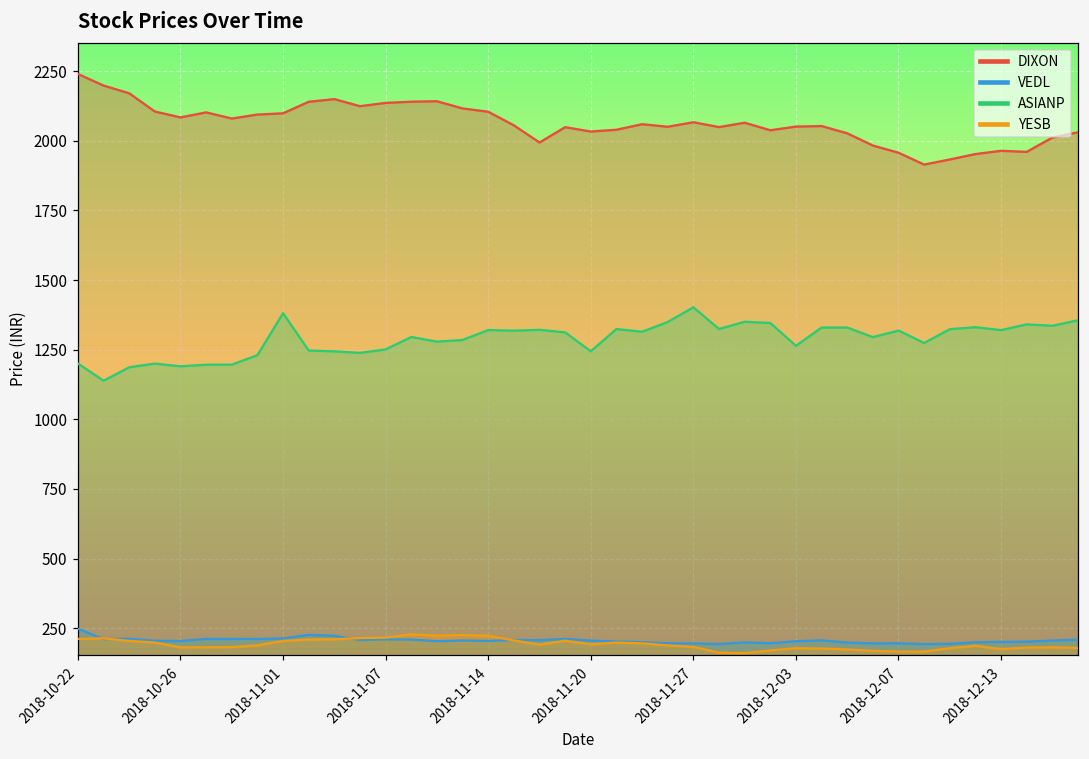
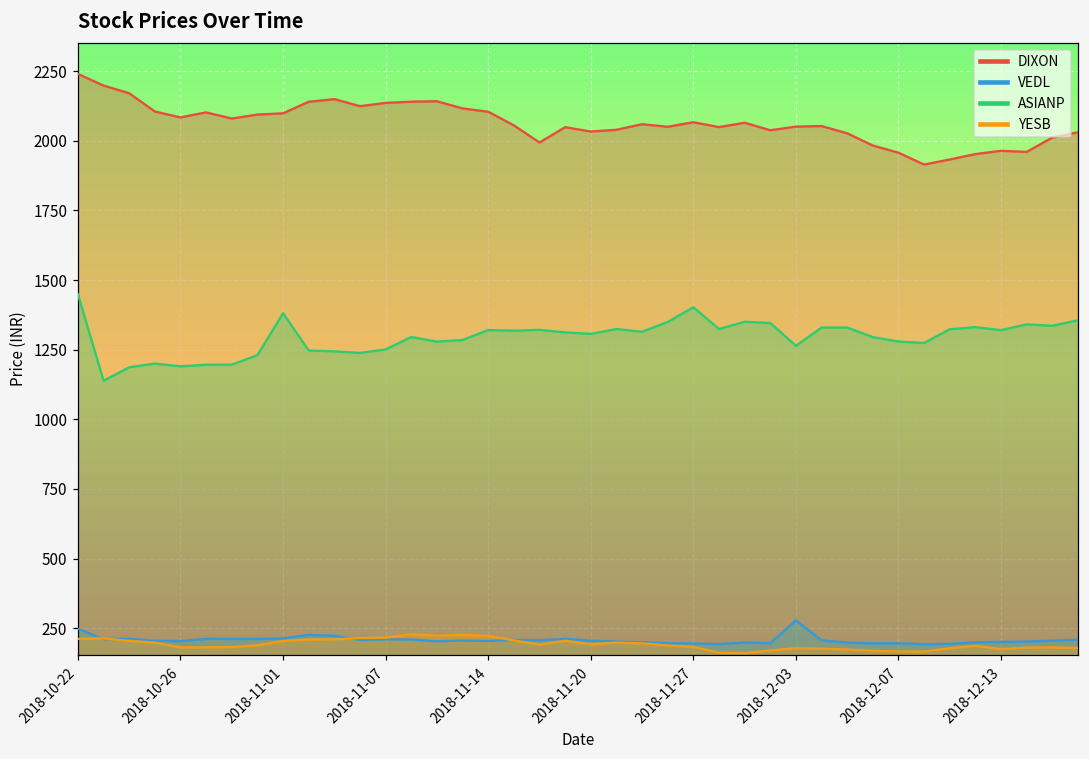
ASIANP, 2018-10-22: 1200 -> 1450
ASIANP, 2018-11-20: 1240 -> 1310
VEDL, 2018-12-03: 200 -> 280
ASIANP, 2018-12-07: 1320 -> 1280
